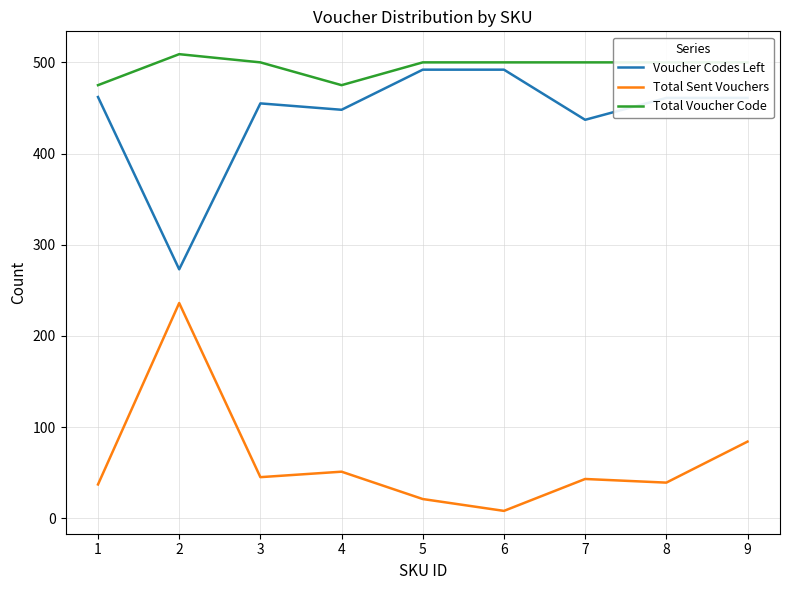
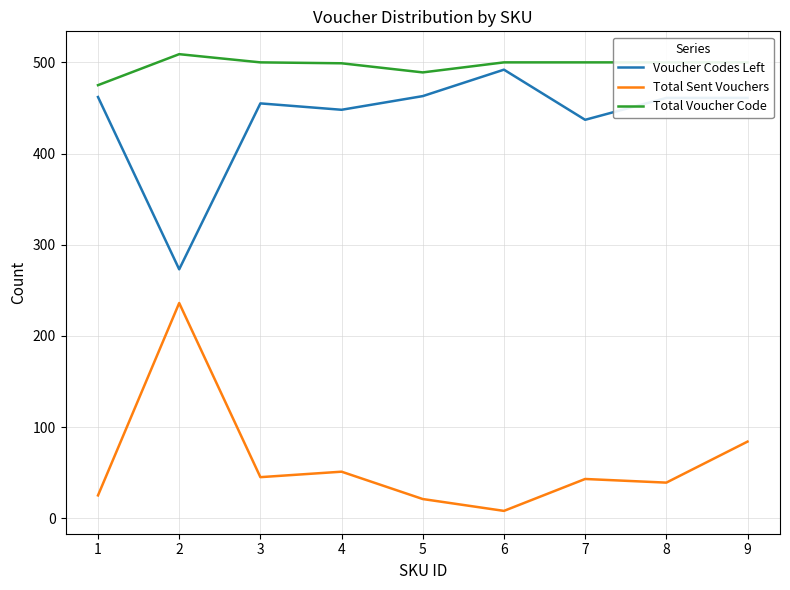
Total Sent Vouchers, 1: 40 -> 30
Total Voucher Code, 4: 480 -> 500
Voucher Codes Left, 5: 490 -> 460
Total Voucher Code, 5: 500 -> 490
